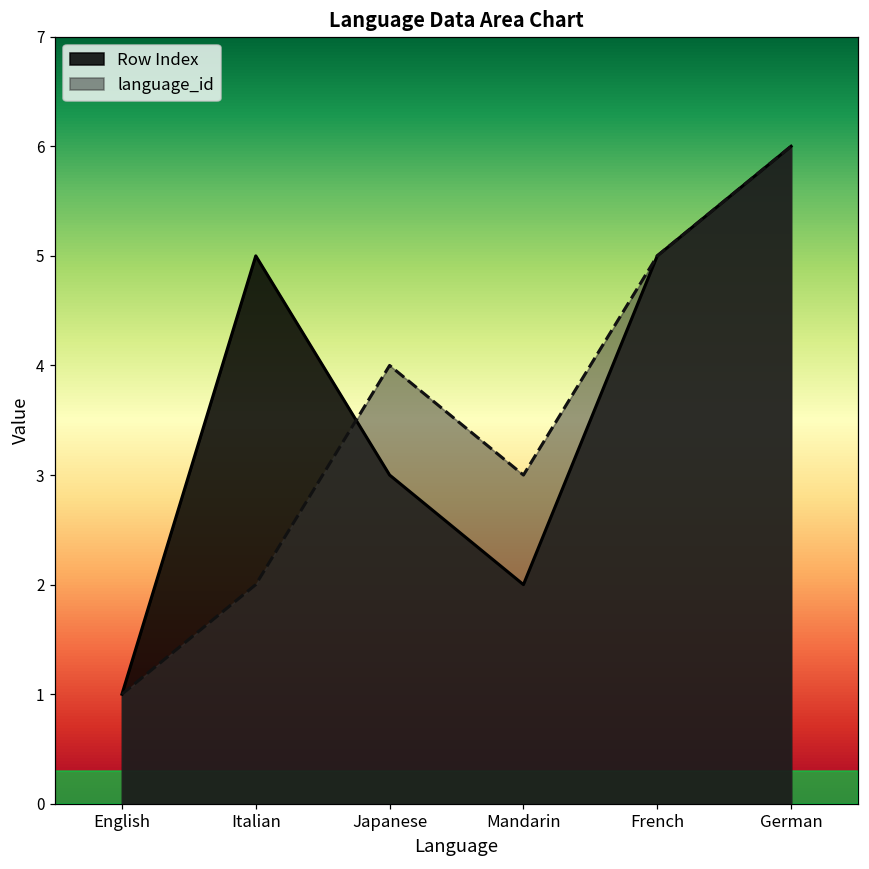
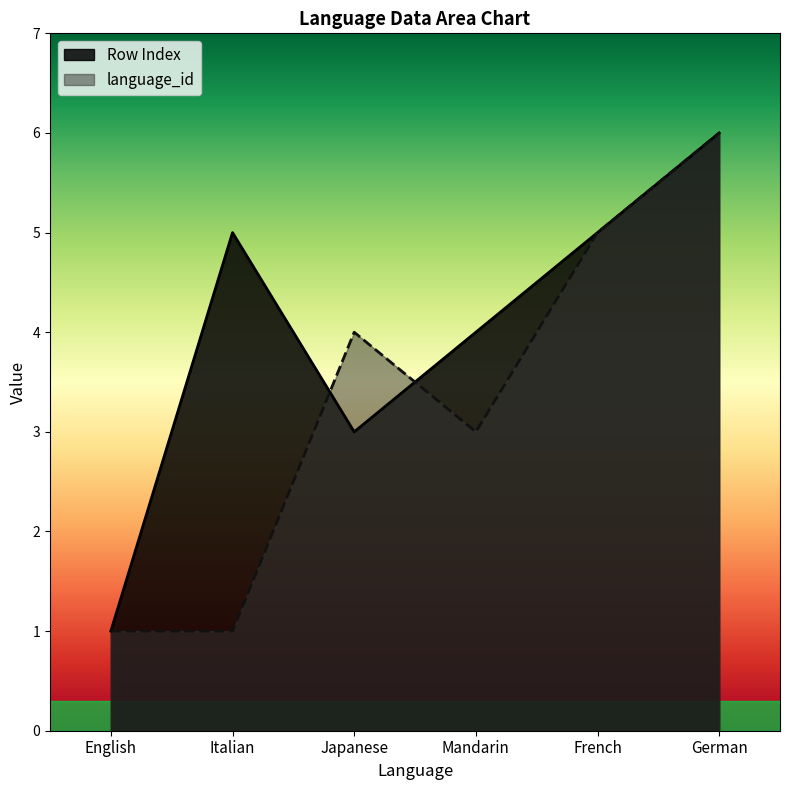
language_id, Italian: 2 -> 1
Row Index, Mandarin: 2 -> 4
